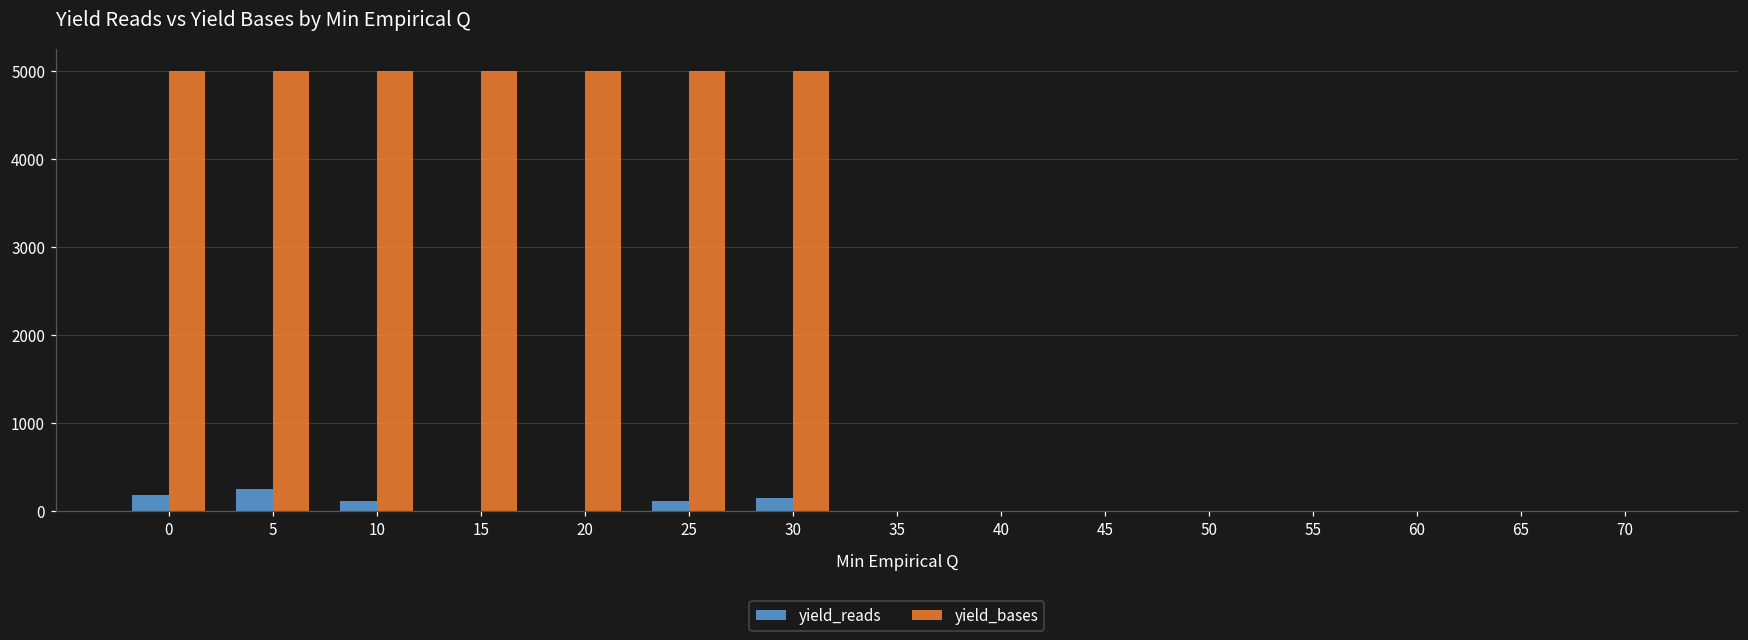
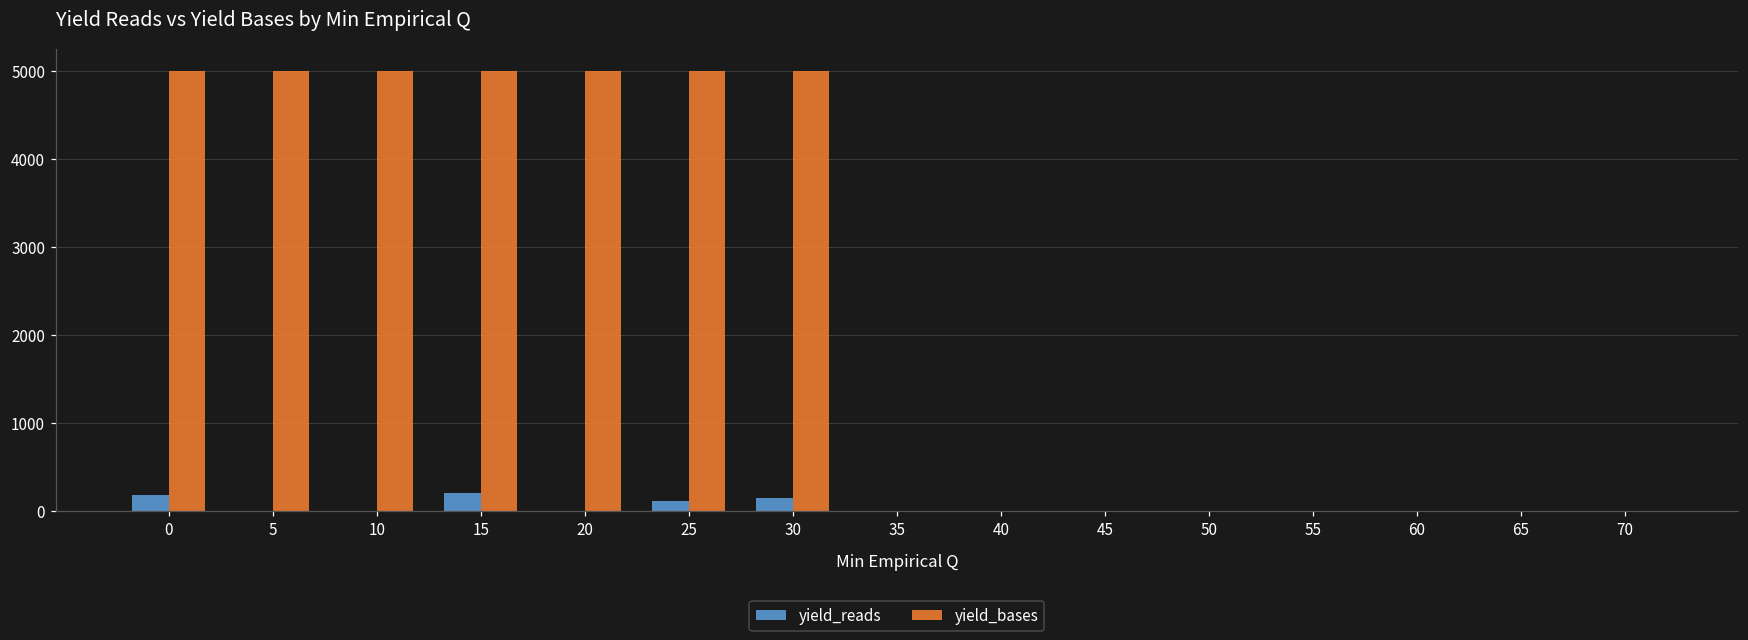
yield_reads, 5: 300 -> 0
yield_reads, 10: 100 -> 0
yield_reads, 15: 0 -> 200
